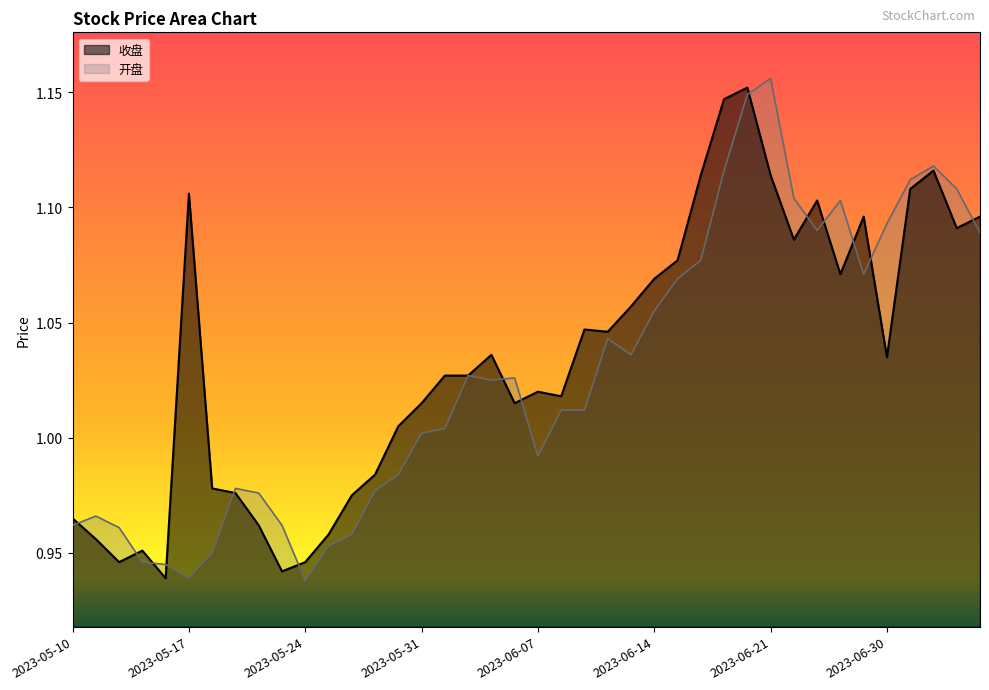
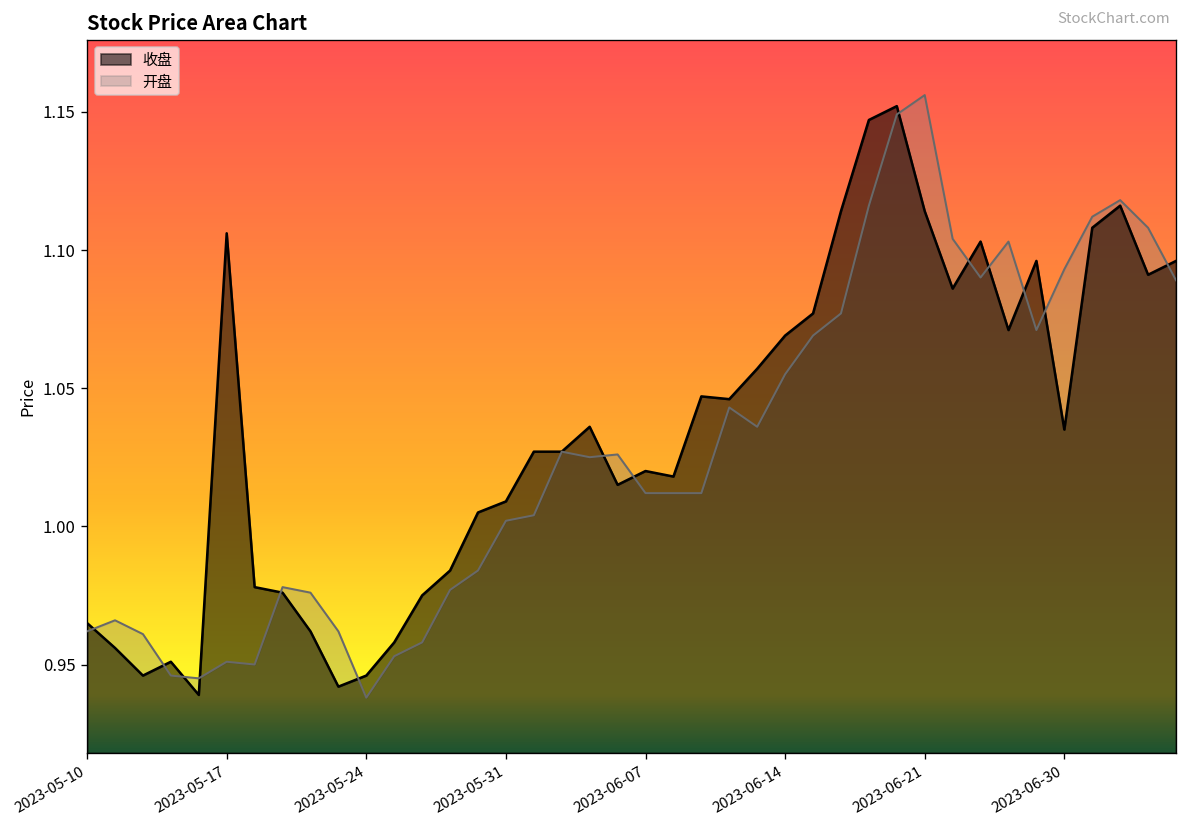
开盘, 2023-05-17: 0.939 -> 0.951
收盘, 2023-05-31: 1.015 -> 1.009
开盘, 2023-06-07: 0.992 -> 1.012
